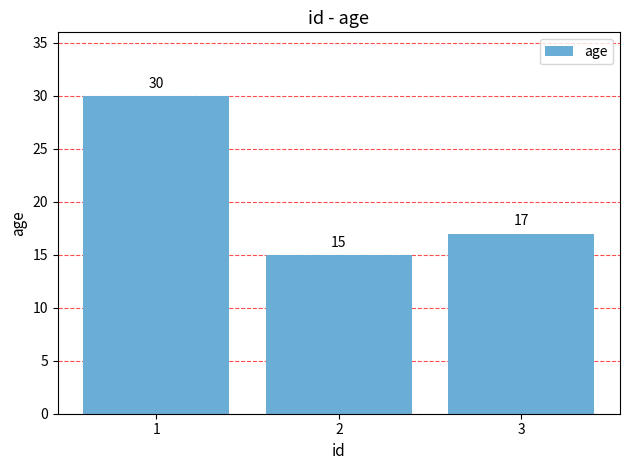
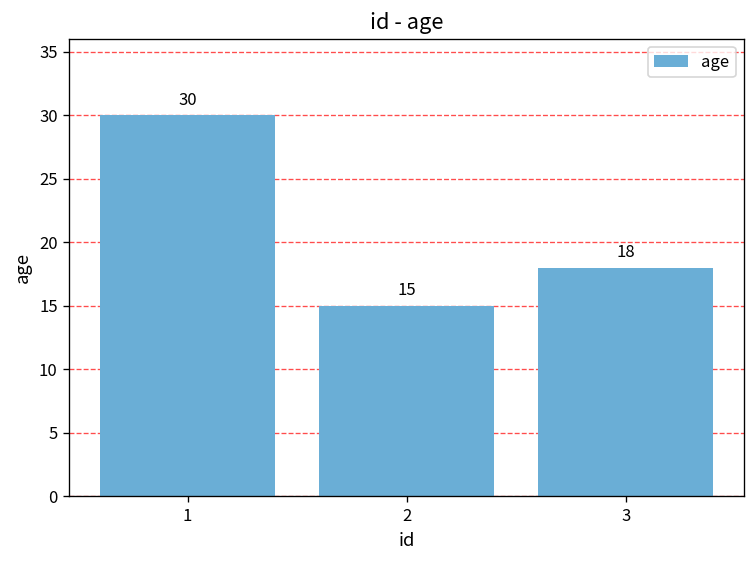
3: 17 -> 18
